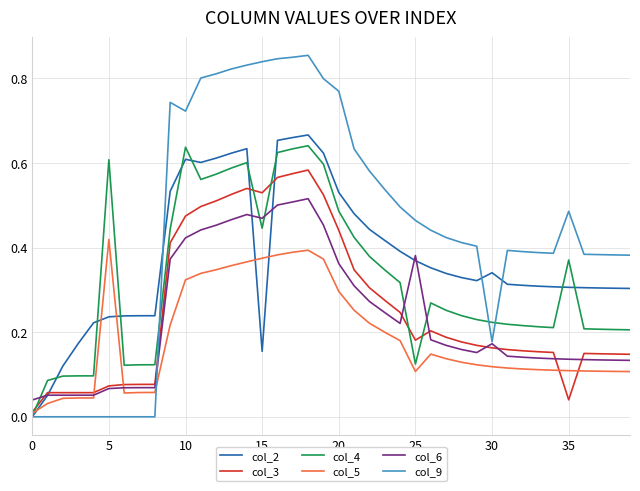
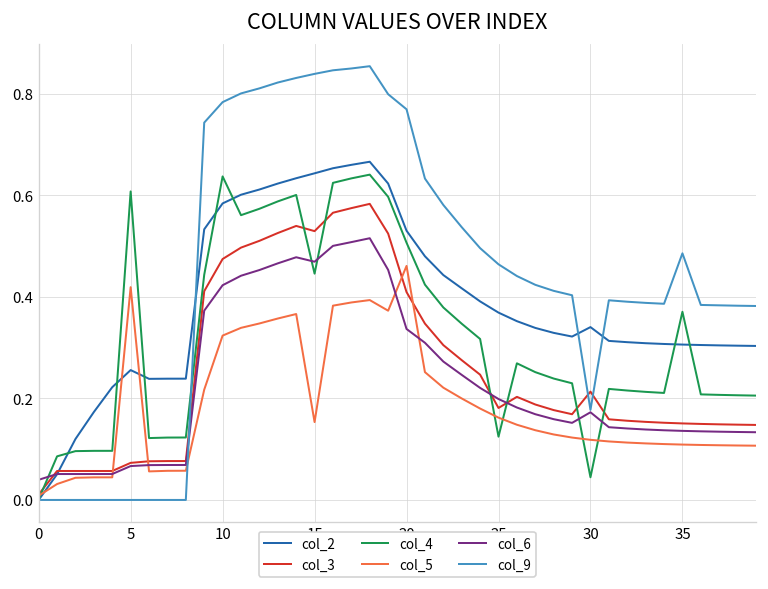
col_2, 5: 0.24 -> 0.26
col_2, 10: 0.61 -> 0.58
col_9, 10: 0.72 -> 0.78
col_2, 15: 0.15 -> 0.64
col_5, 15: 0.37 -> 0.15
col_3, 20: 0.44 -> 0.41
col_4, 20: 0.49 -> 0.51
col_5, 20: 0.30 -> 0.46
col_6, 20: 0.36 -> 0.34
col_5, 25: 0.11 -> 0.16
col_6, 25: 0.38 -> 0.20
col_3, 30: 0.16 -> 0.21
col_4, 30: 0.22 -> 0.04
col_3, 35: 0.04 -> 0.15
